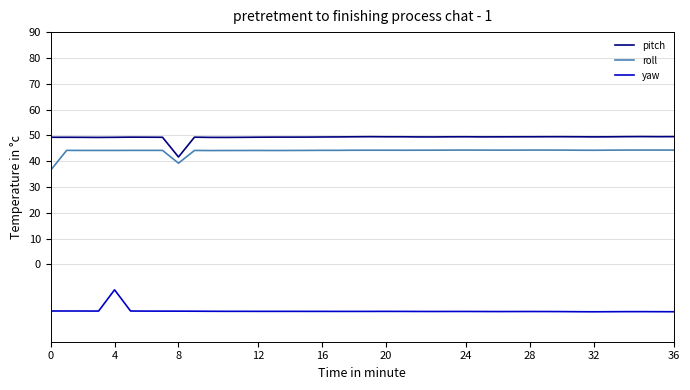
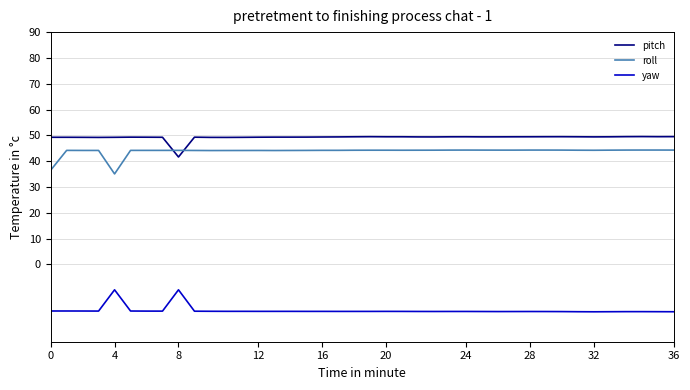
roll, 4: 44 -> 35
roll, 8: 39 -> 44
yaw, 8: -18 -> -10
